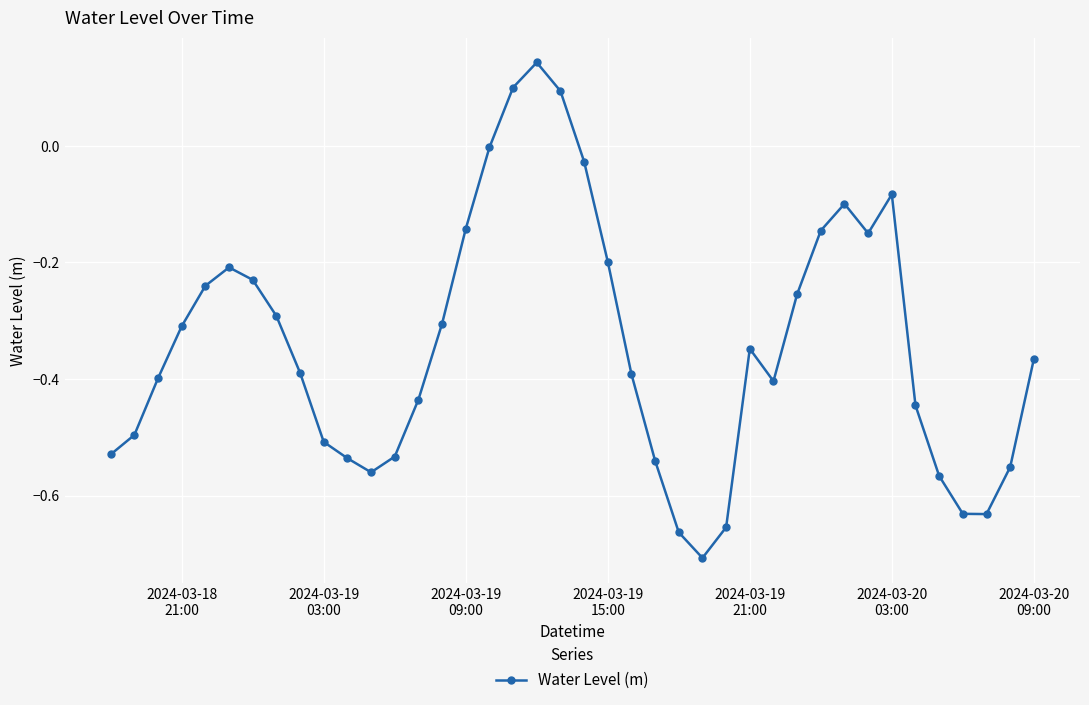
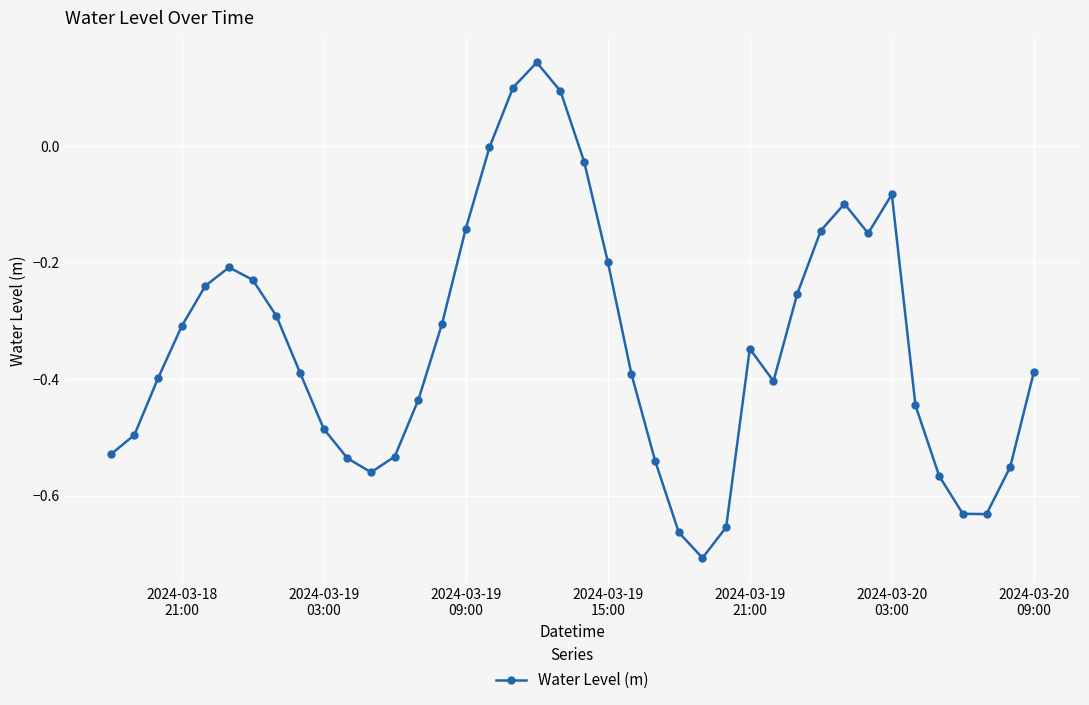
2024-03-19 03:00: -0.51 -> -0.49
2024-03-20 09:00: -0.37 -> -0.39
